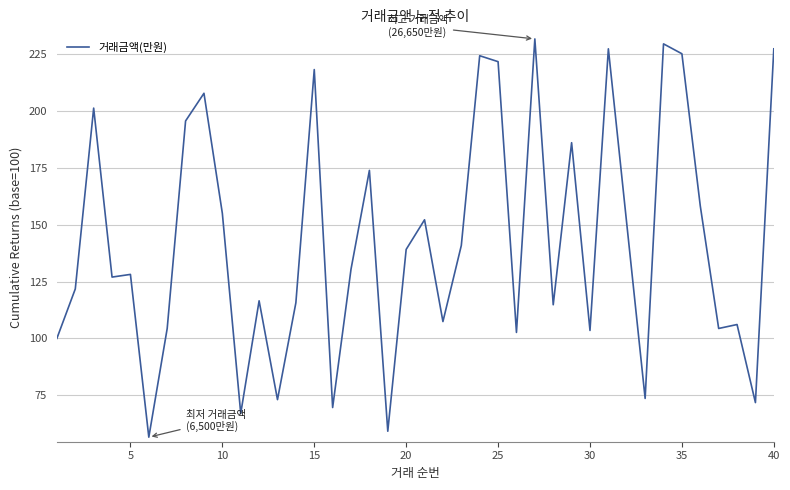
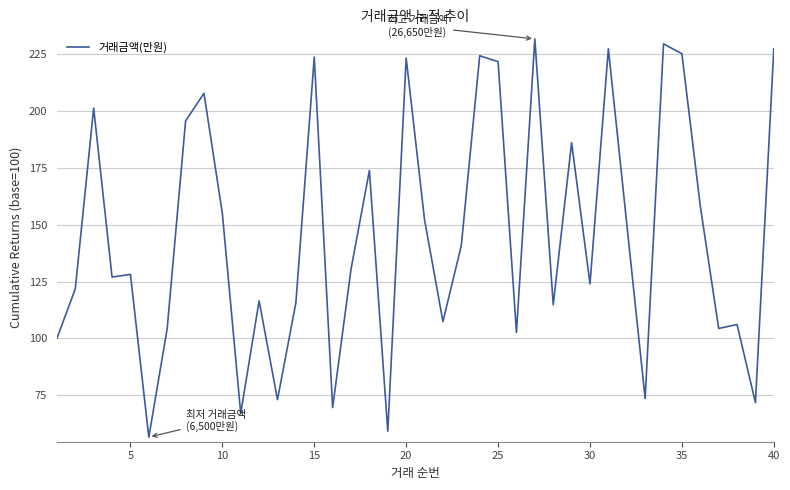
15: 218 -> 224
20: 139 -> 223
30: 103 -> 124
